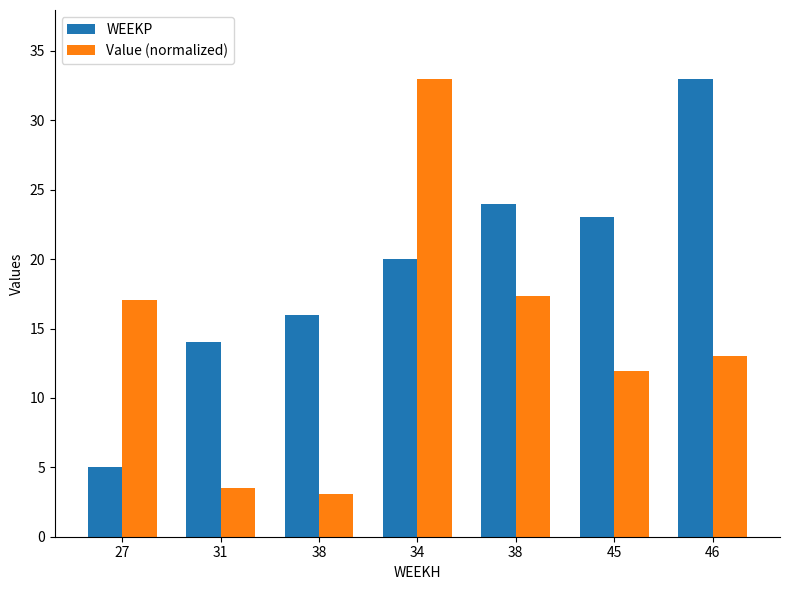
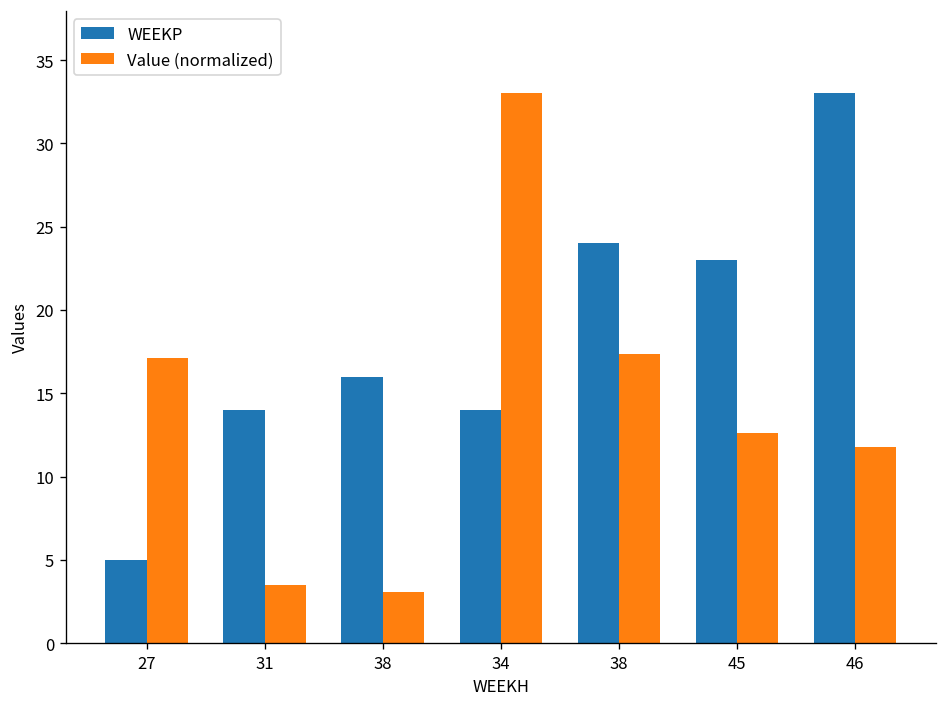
WEEKP, 34: 20 -> 14
Value (normalized), 45: 11.9 -> 12.6
Value (normalized), 46: 13.0 -> 11.8
